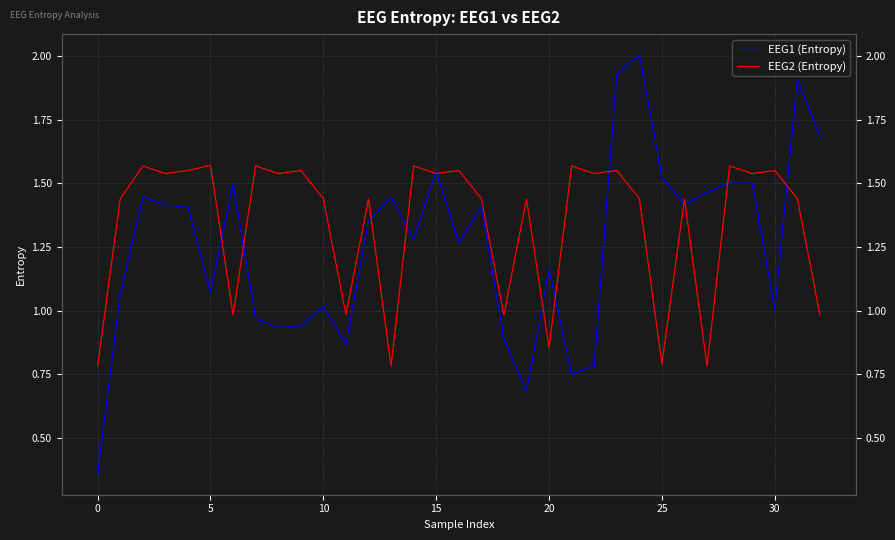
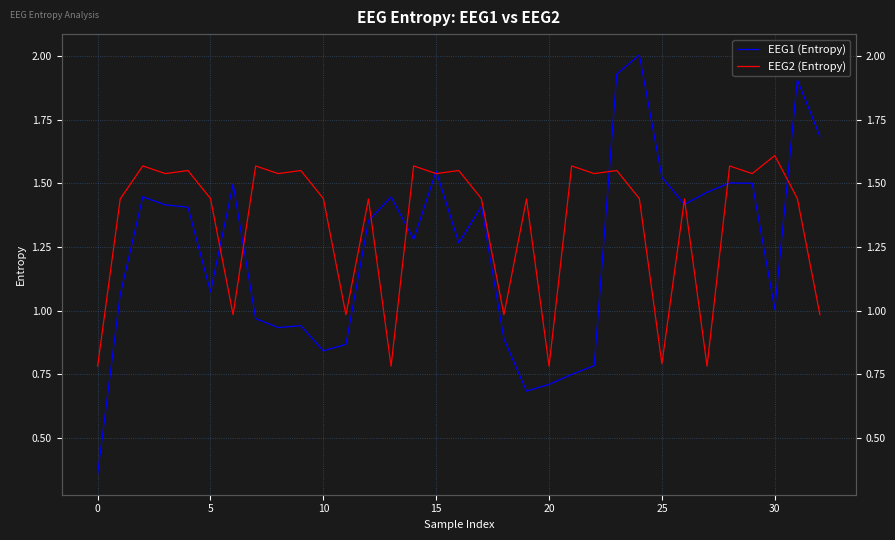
EEG2 (Entropy), 5: 1.57 -> 1.44
EEG1 (Entropy), 10: 1.02 -> 0.84
EEG1 (Entropy), 20: 1.16 -> 0.71
EEG2 (Entropy), 20: 0.86 -> 0.78
EEG2 (Entropy), 30: 1.55 -> 1.61
